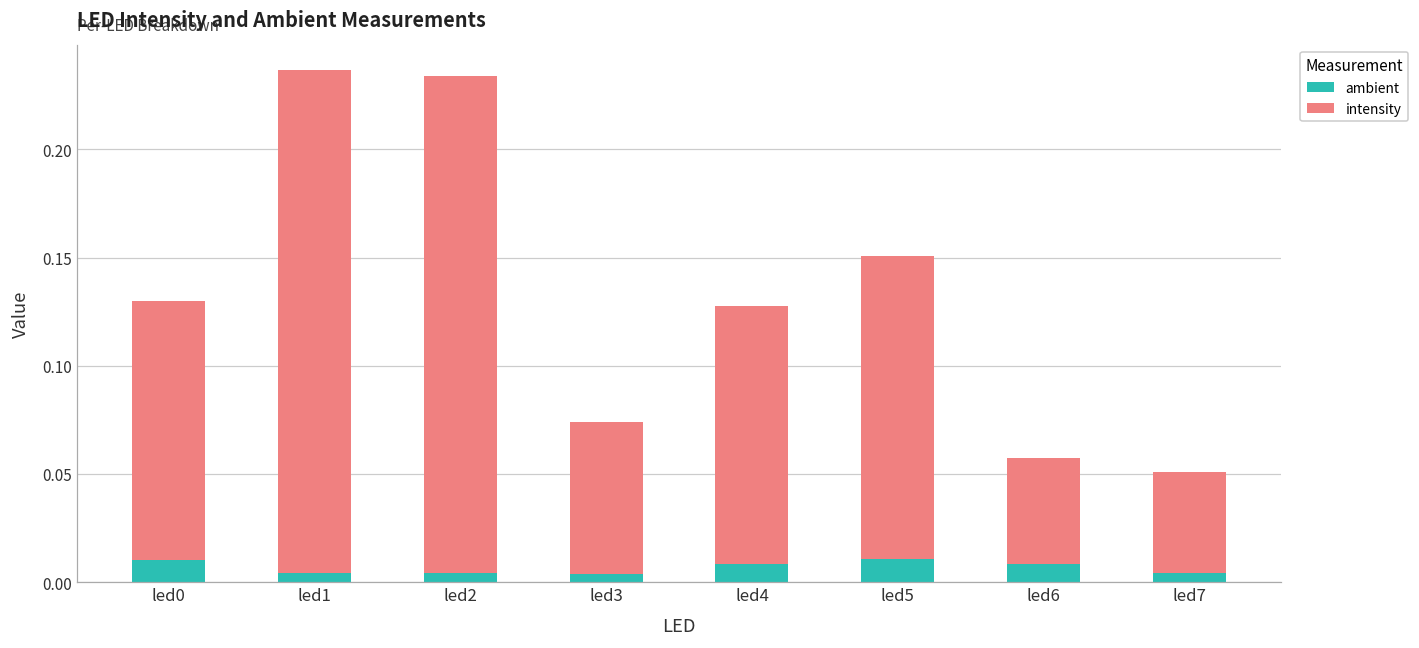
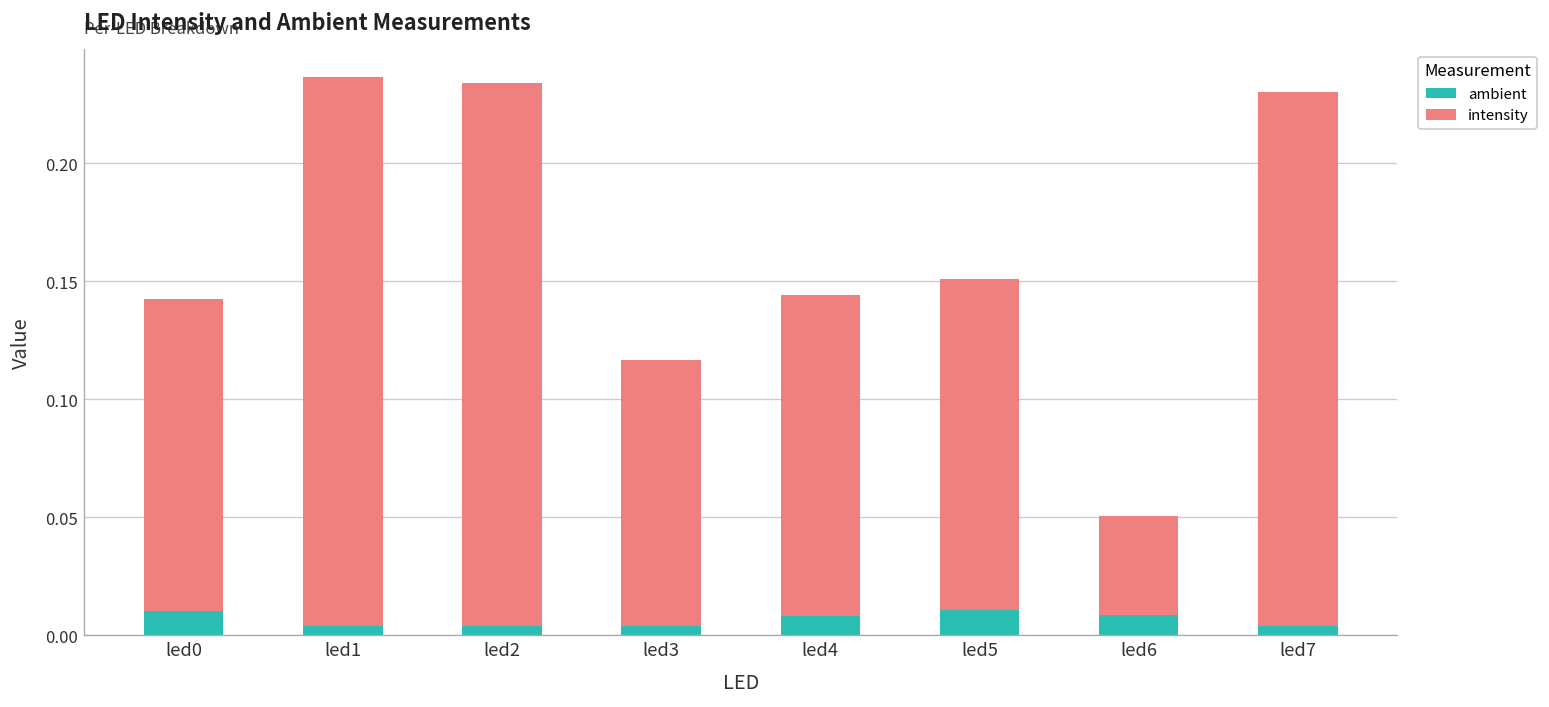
intensity, led0: 0.119 -> 0.132
intensity, led3: 0.070 -> 0.113
intensity, led4: 0.119 -> 0.136
intensity, led6: 0.049 -> 0.042
intensity, led7: 0.047 -> 0.226
